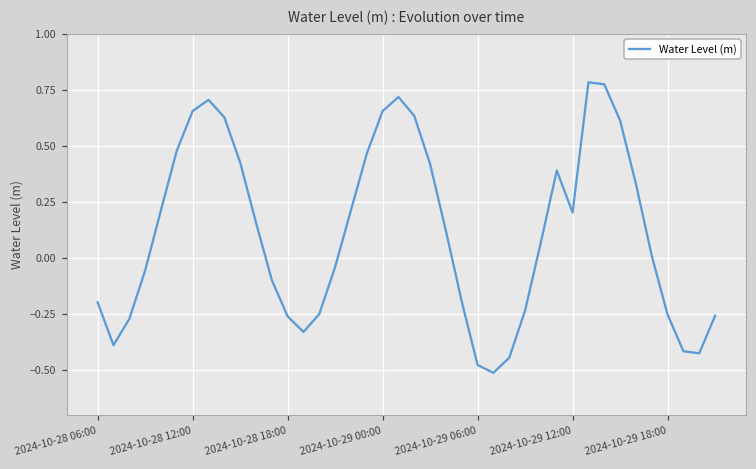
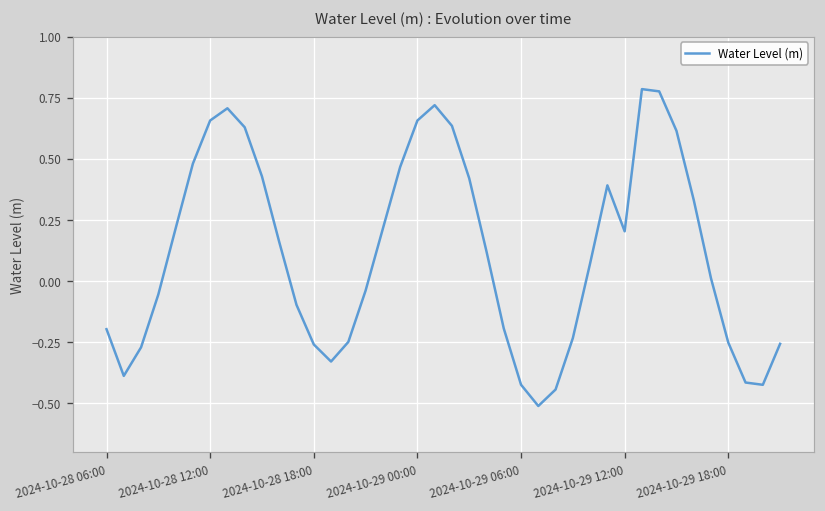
2024-10-29 06:00: -0.48 -> -0.43
